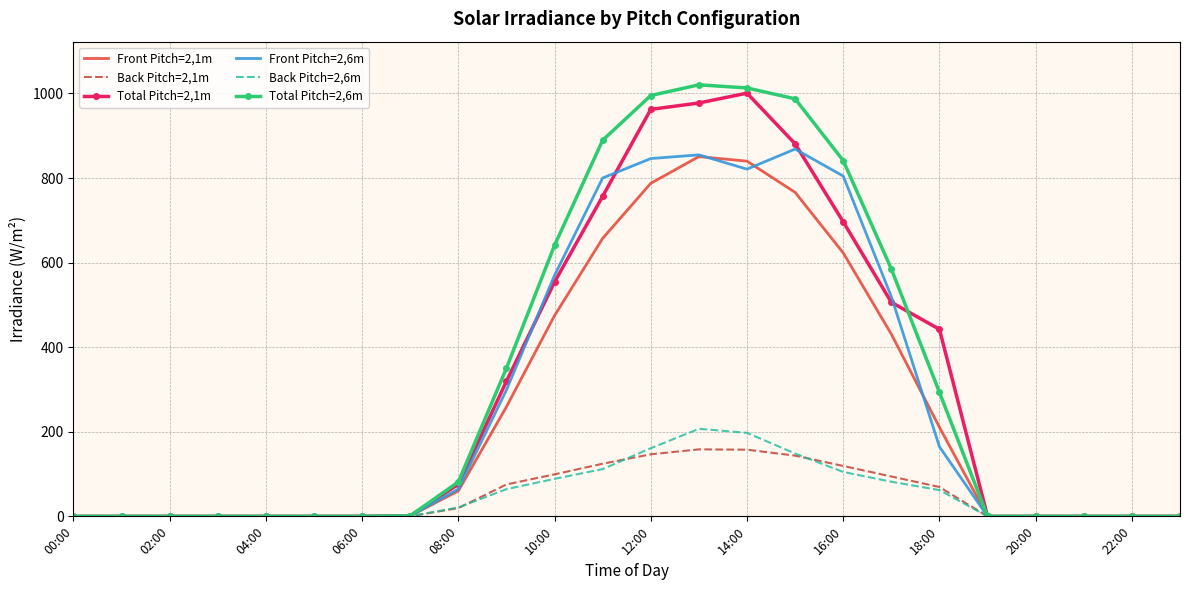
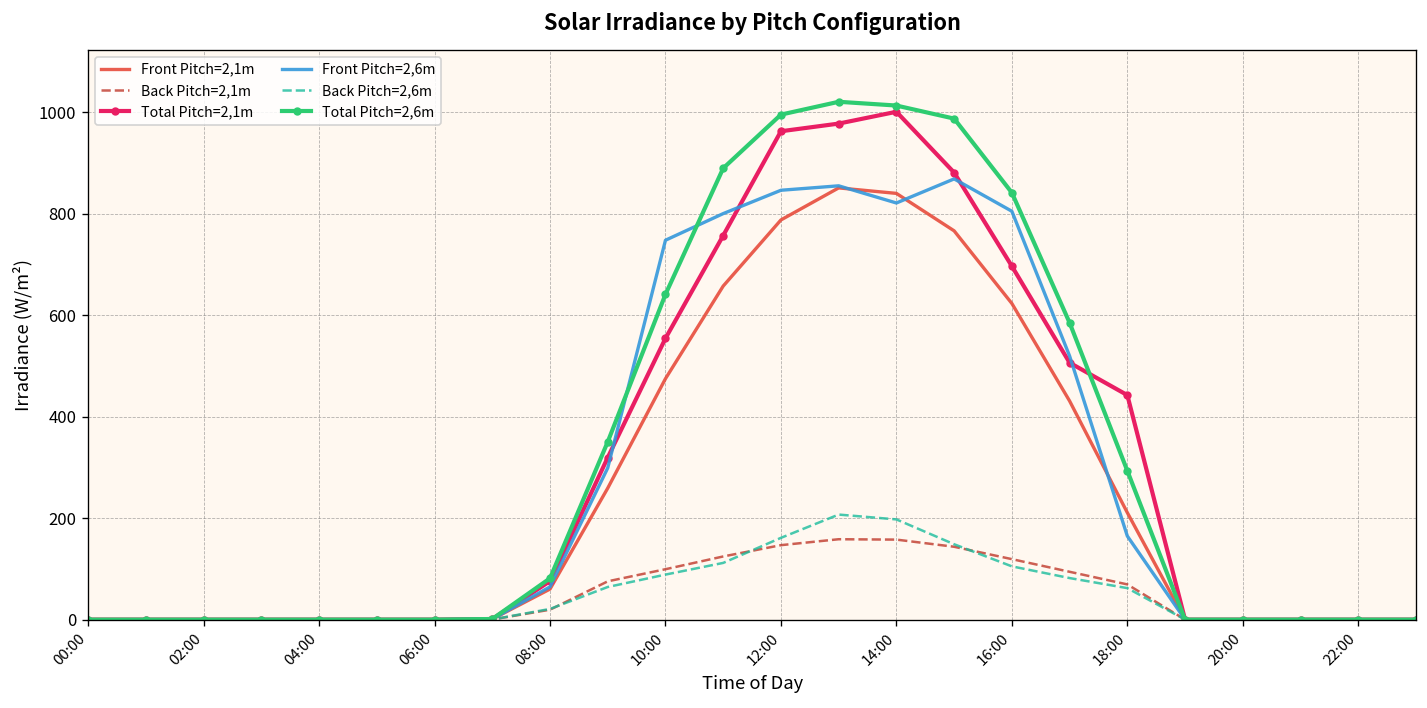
Front Pitch=2,6m, 10:00: 570 -> 750
